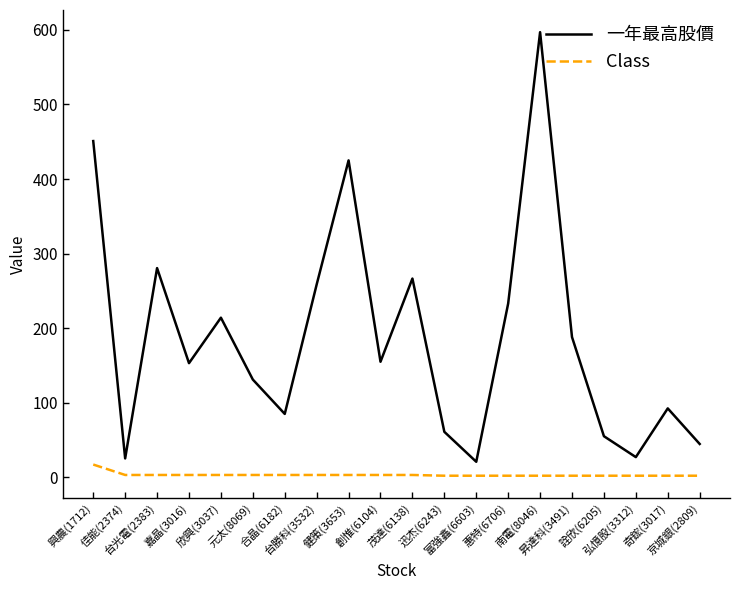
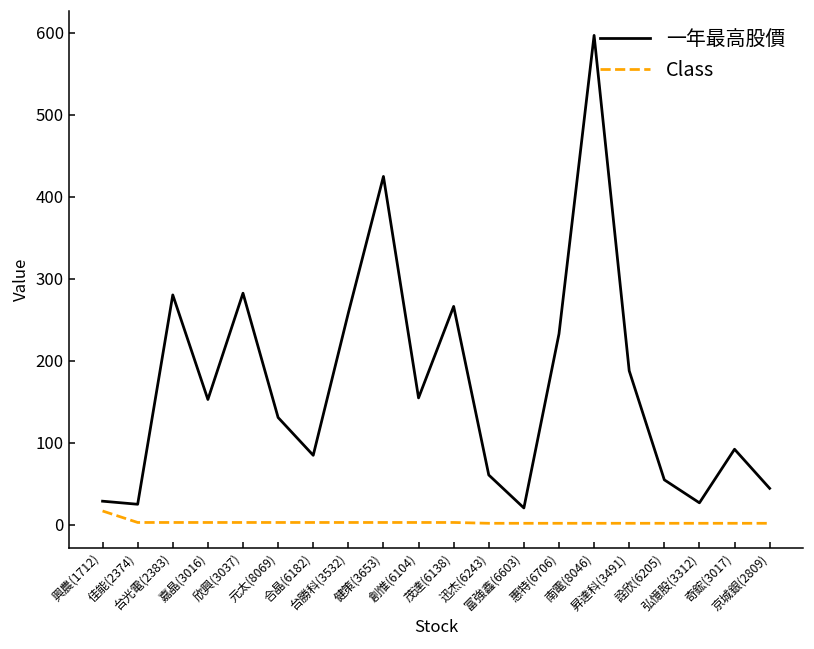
一年最高股價, 興農(1712): 450 -> 30
一年最高股價, 欣興(3037): 210 -> 280
